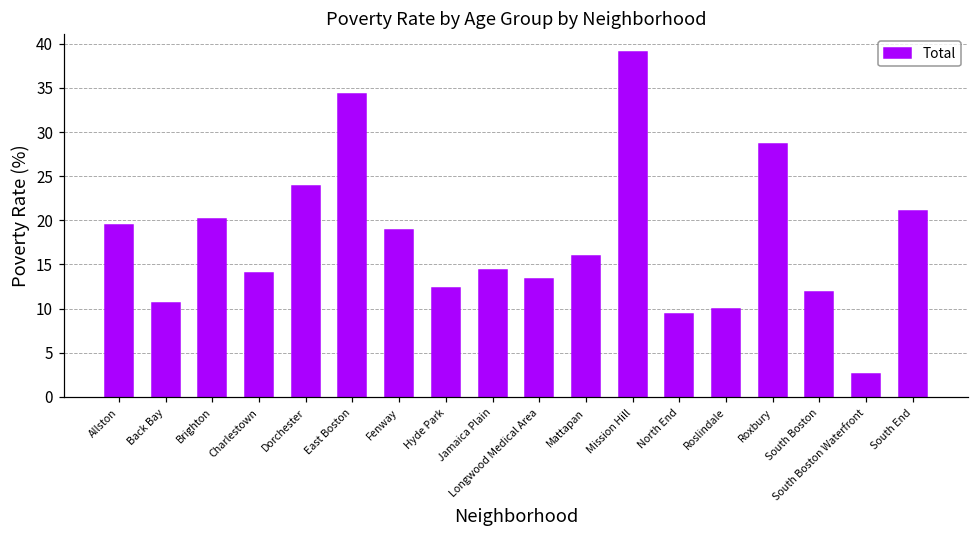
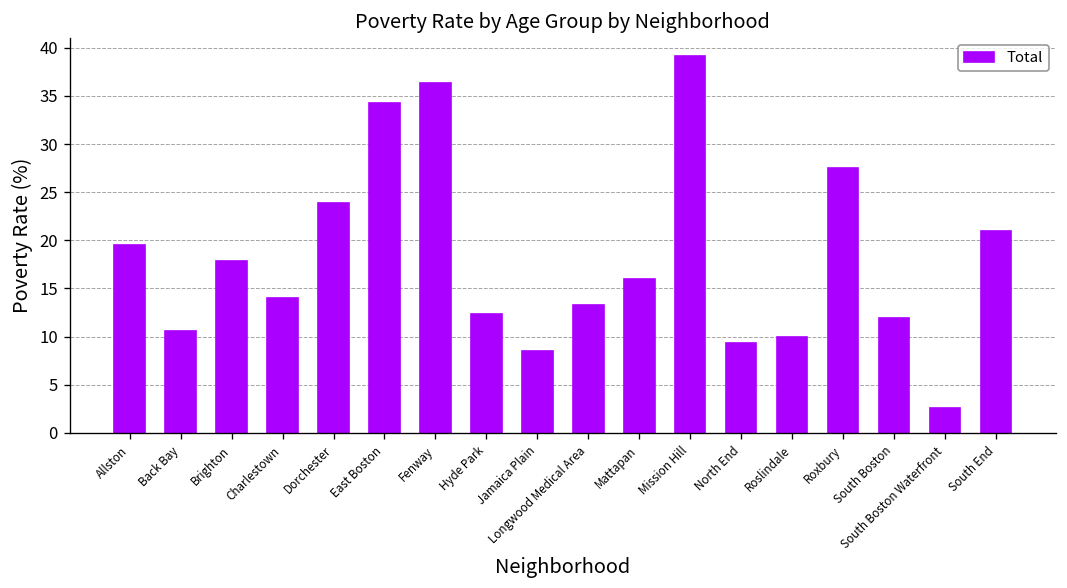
Brighton: 20 -> 18
Fenway: 19 -> 36
Jamaica Plain: 14 -> 9
Roxbury: 29 -> 28
